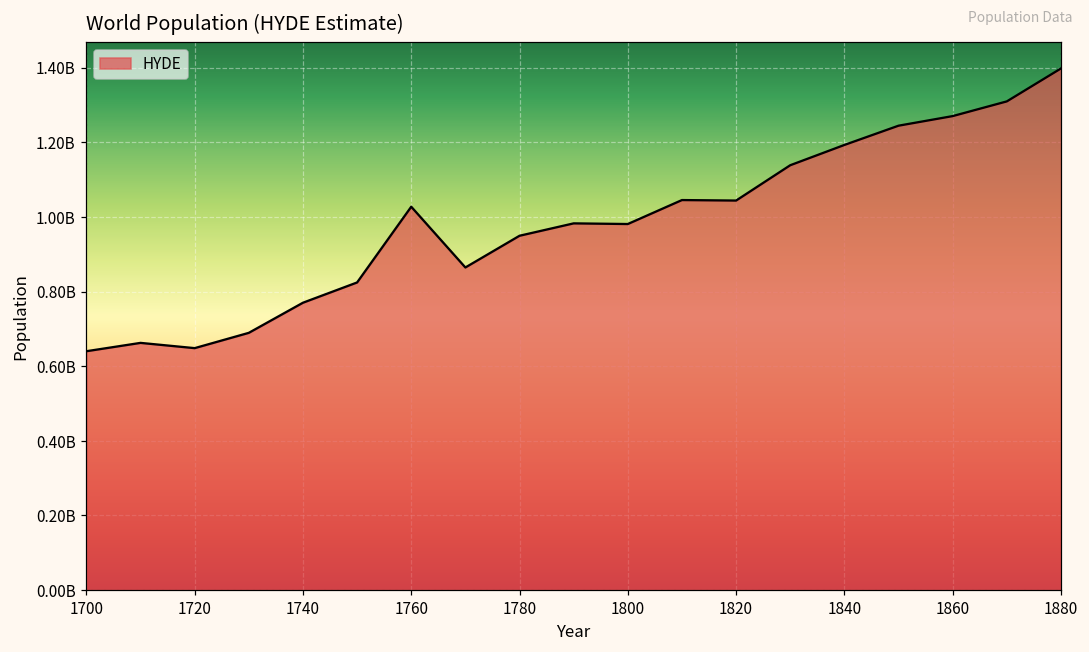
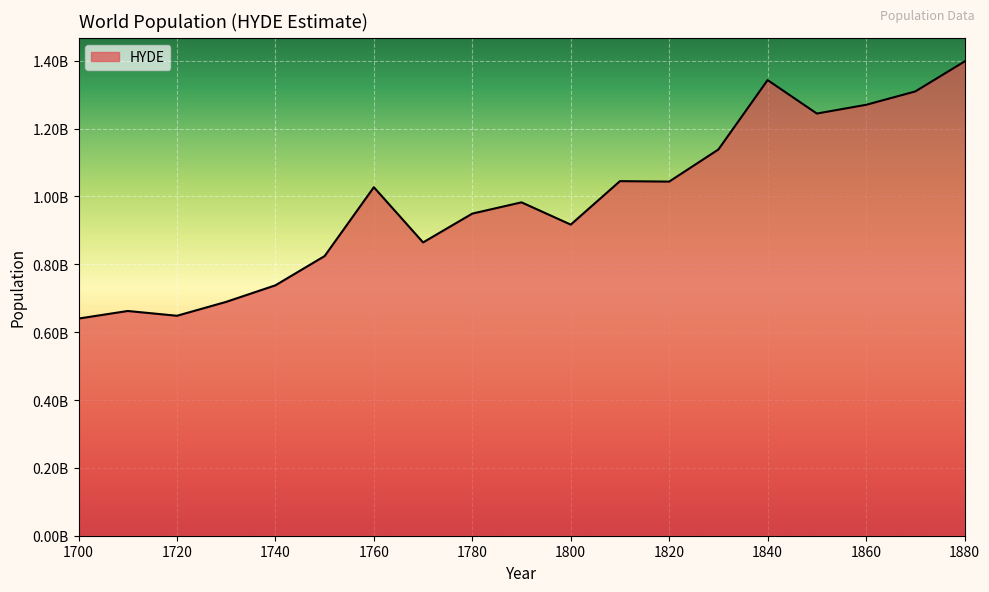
1740: 770000000 -> 740000000
1800: 980000000 -> 920000000
1840: 1190000000 -> 1340000000
